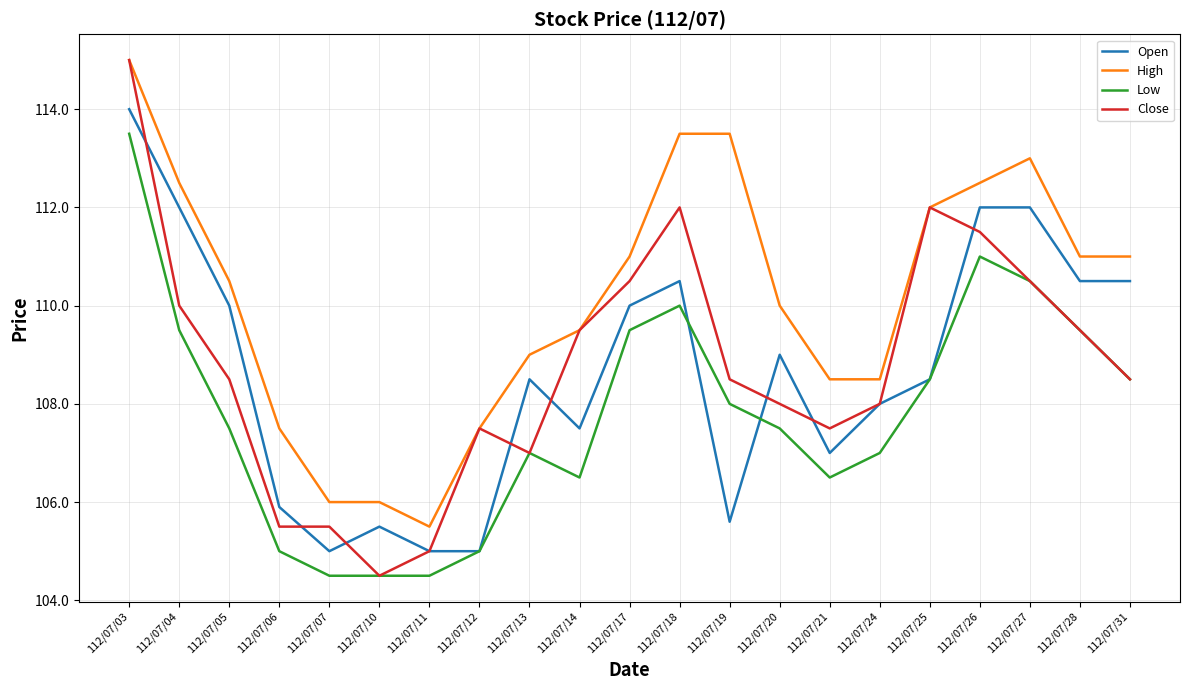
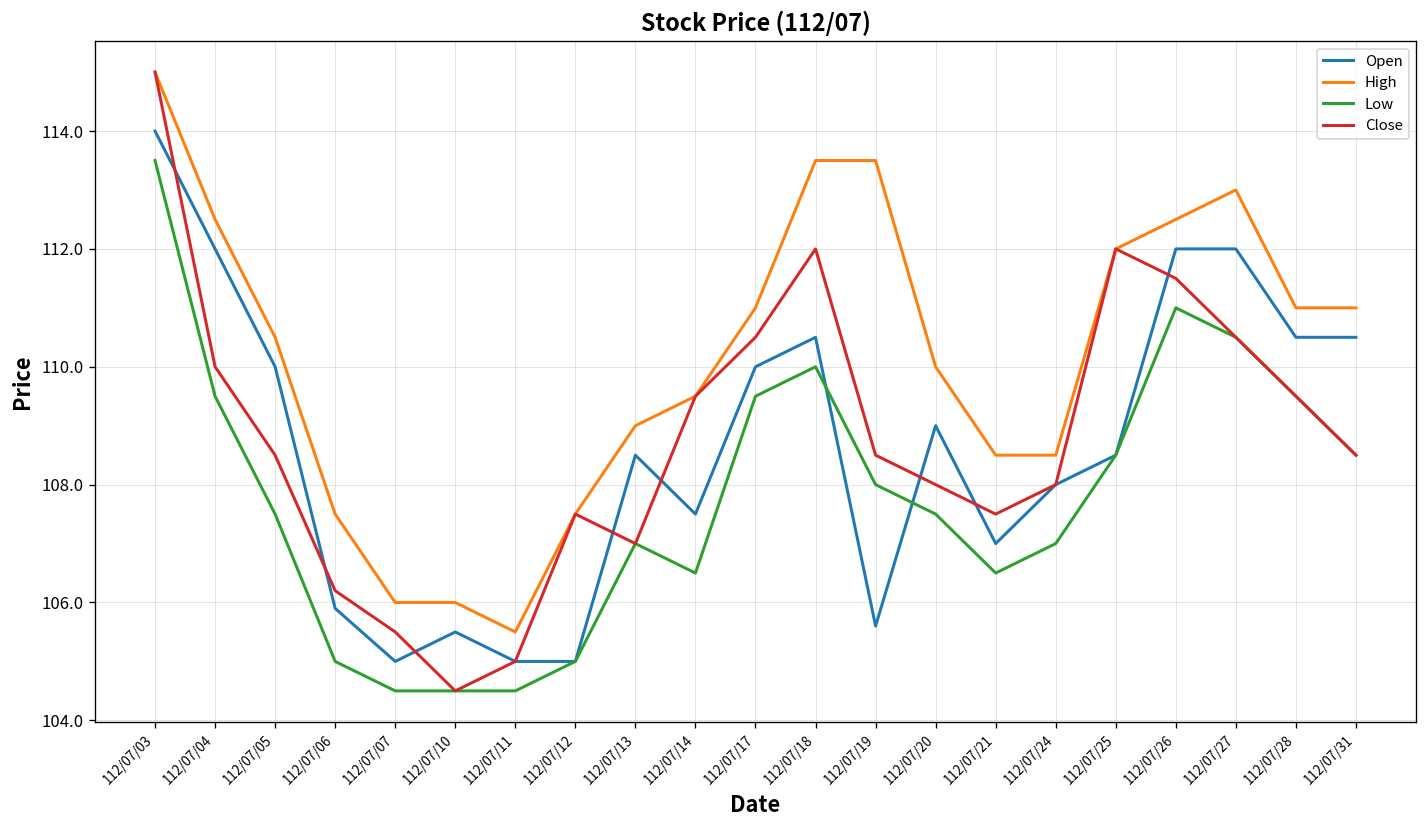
Close, 112/07/06: 105.5 -> 106.2
